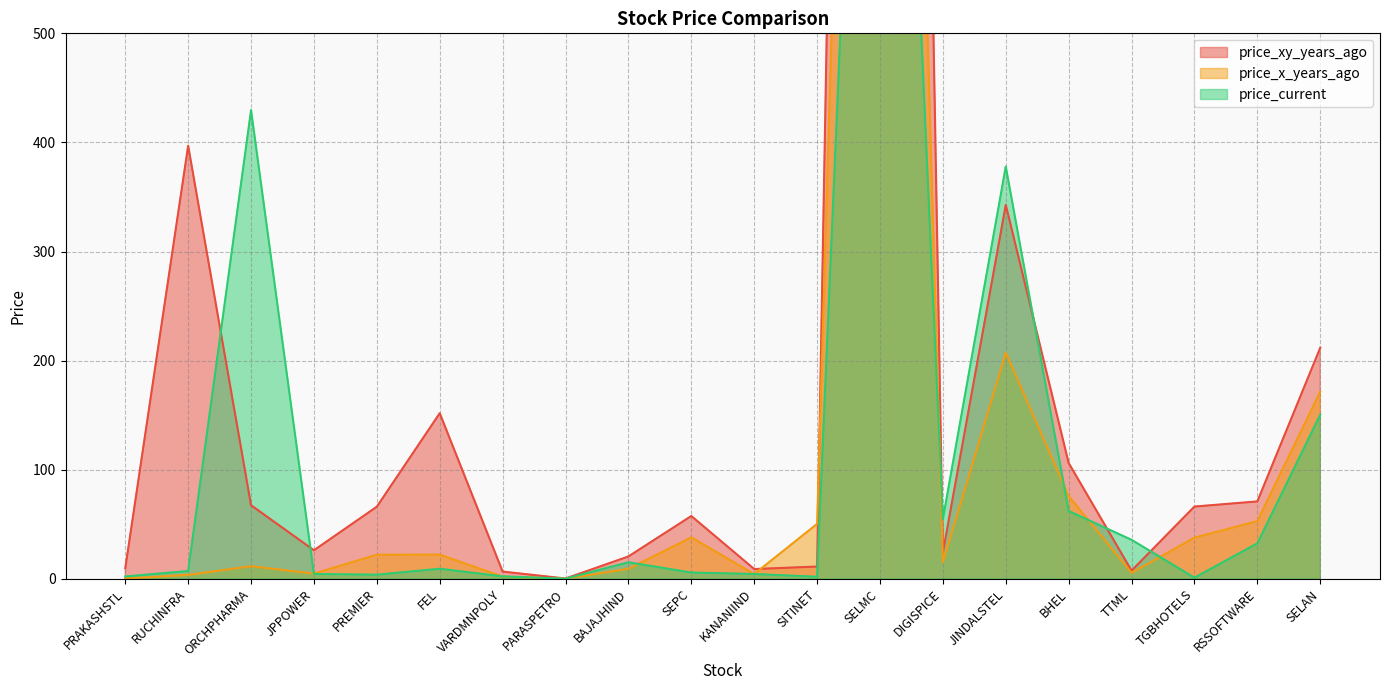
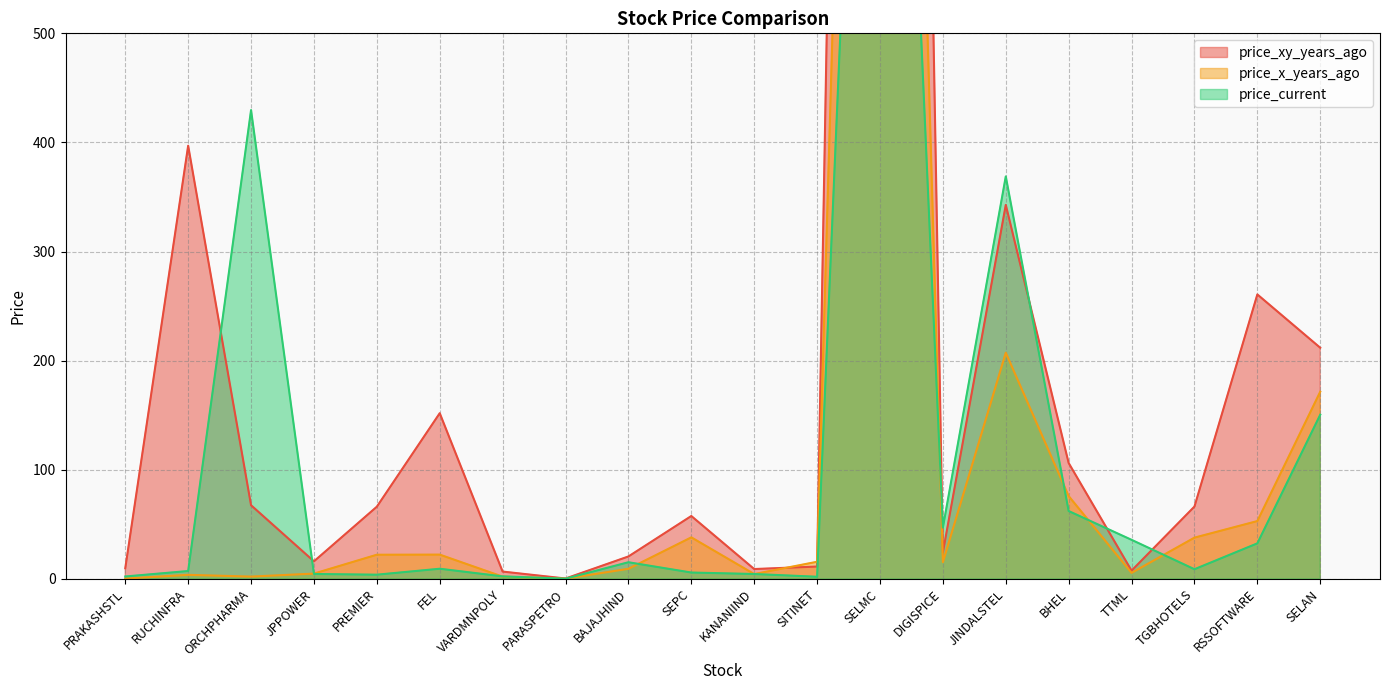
price_x_years_ago, ORCHPHARMA: 12 -> 2
price_xy_years_ago, JPPOWER: 26 -> 16
price_x_years_ago, SITINET: 50 -> 16
price_current, DIGISPICE: 55 -> 47
price_current, JINDALSTEL: 378 -> 369
price_current, TGBHOTELS: 1 -> 9
price_xy_years_ago, RSSOFTWARE: 71 -> 261
